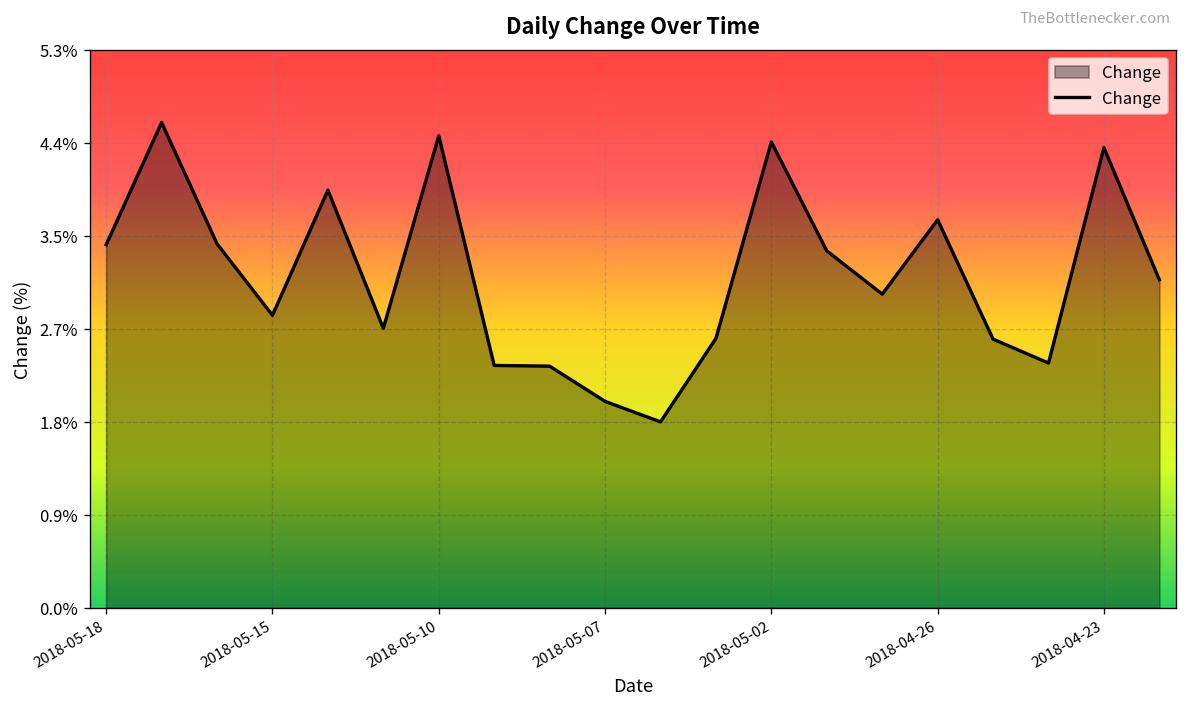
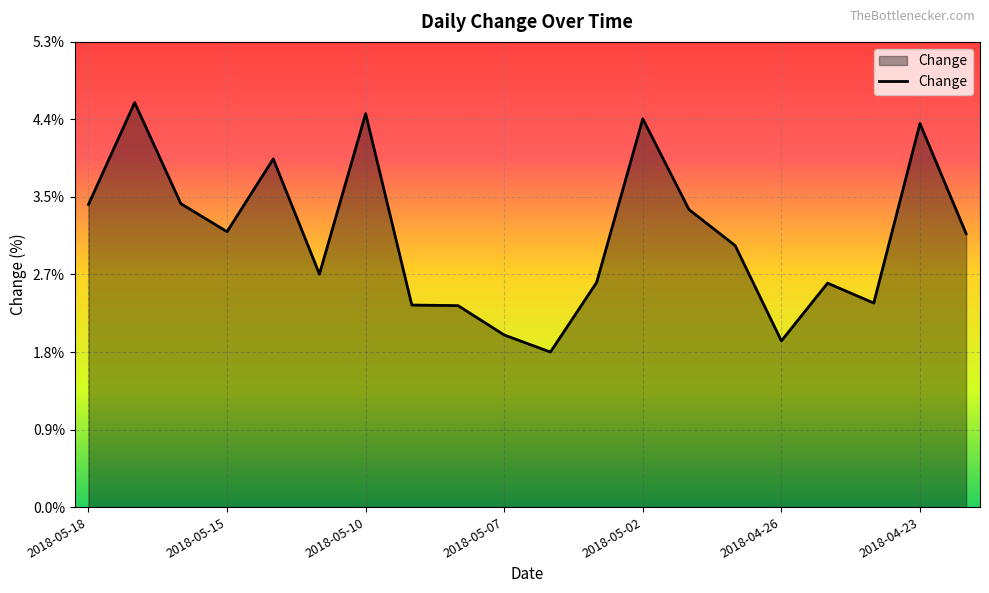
2018-05-15: 2.8% -> 3.1%
2018-04-26: 3.7% -> 1.9%
